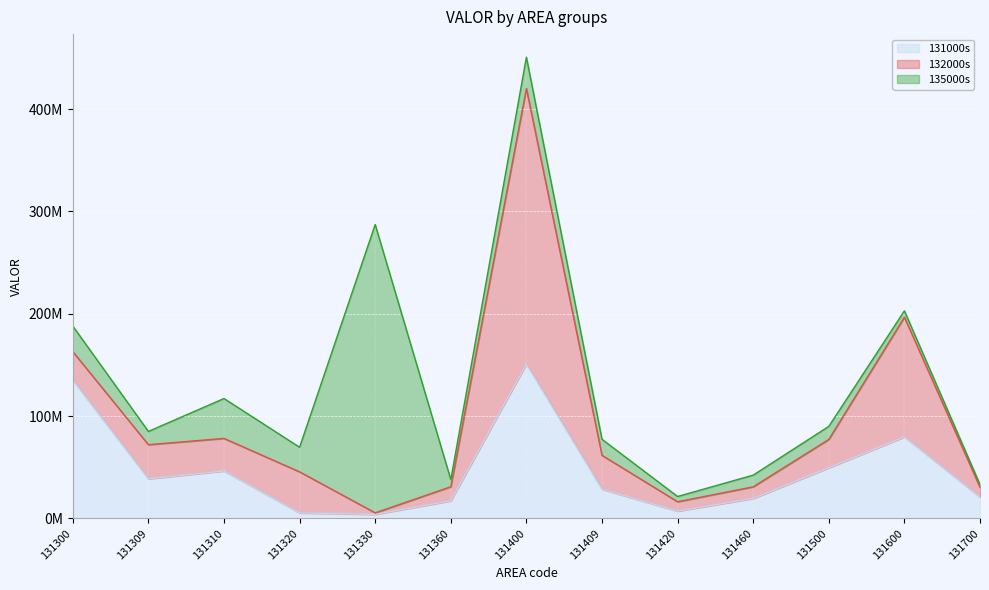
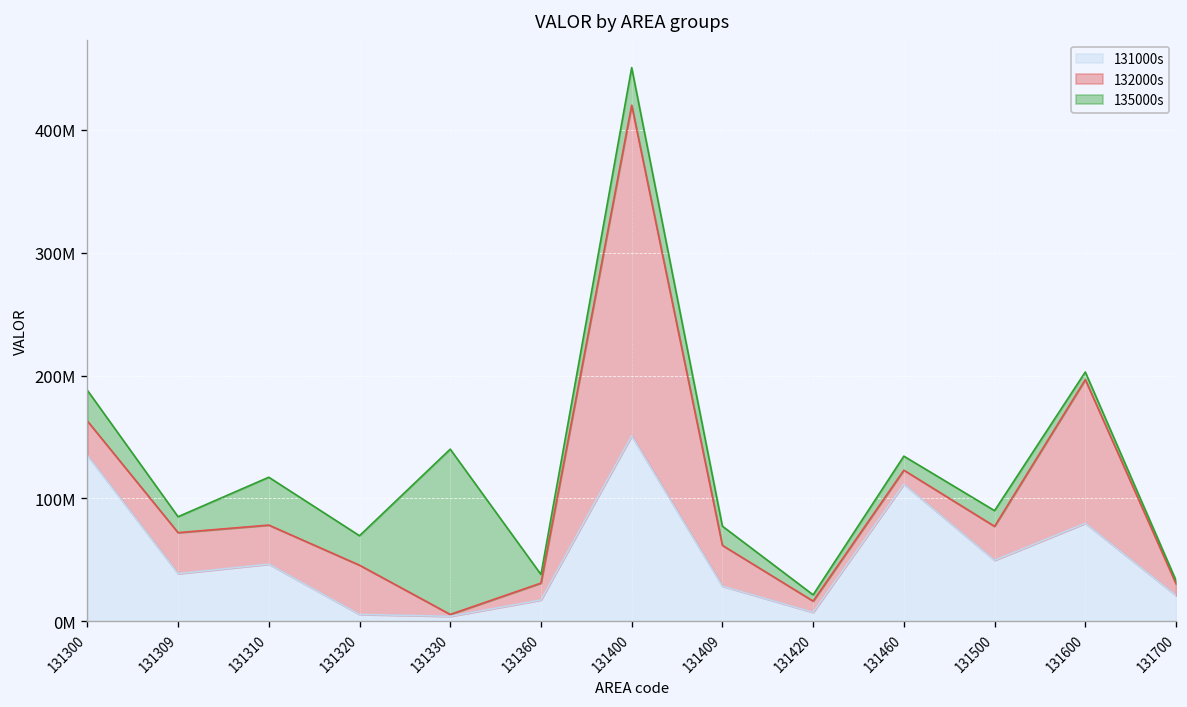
135000s, 131330: 282000000 -> 135000000
131000s, 131460: 20000000 -> 112000000
